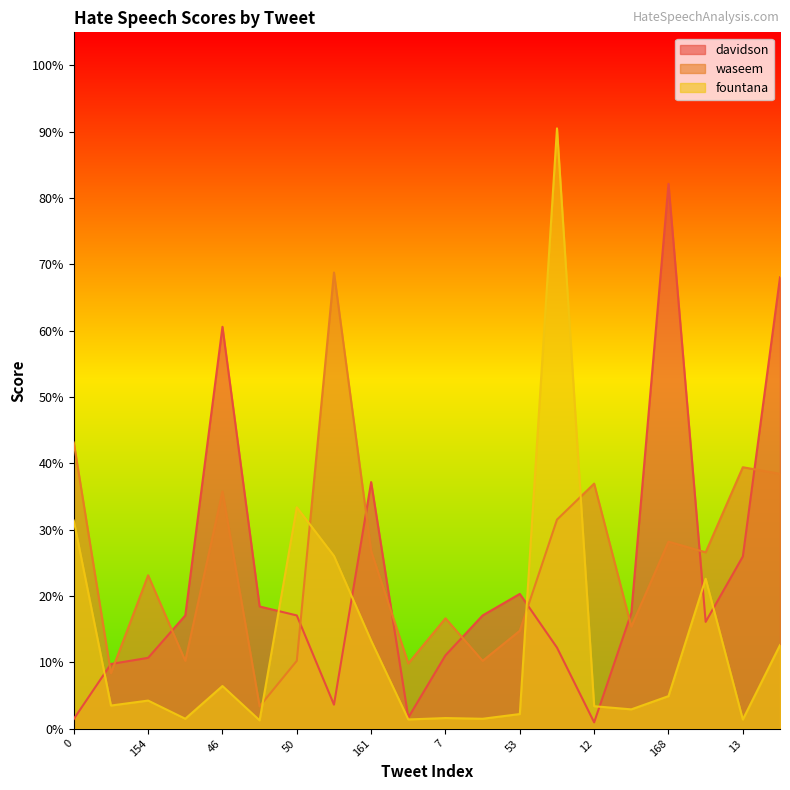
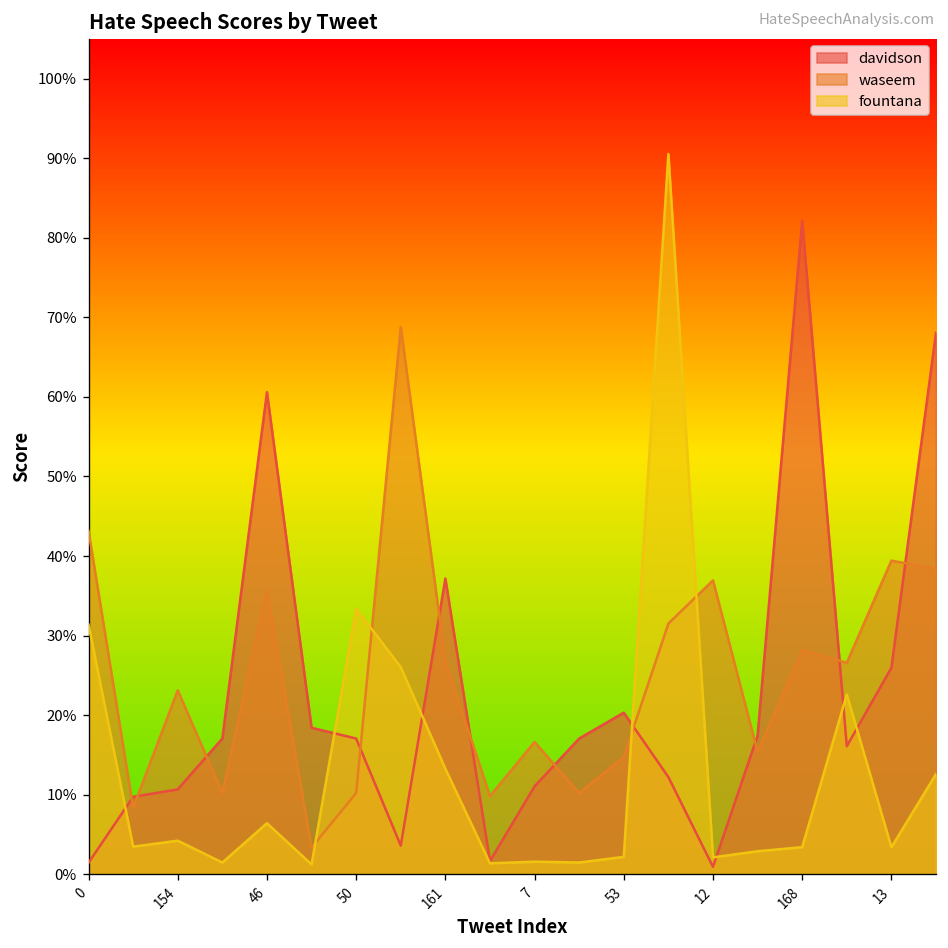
fountana, 12: 3% -> 2%
fountana, 168: 5% -> 3%
fountana, 13: 1% -> 3%
